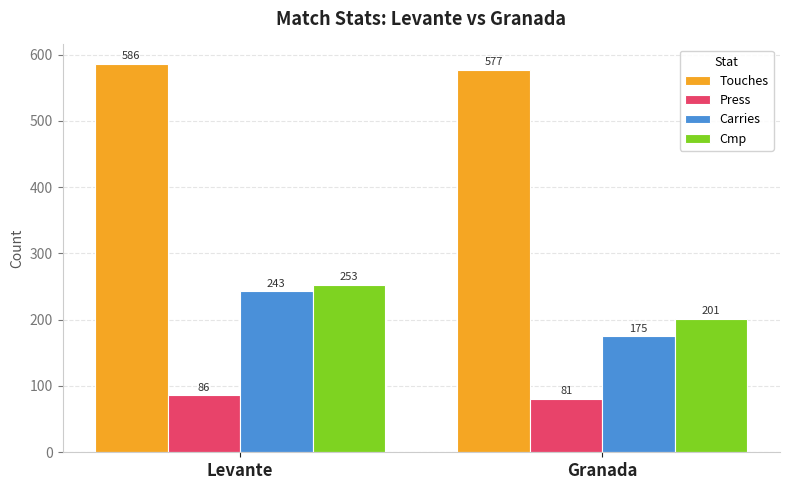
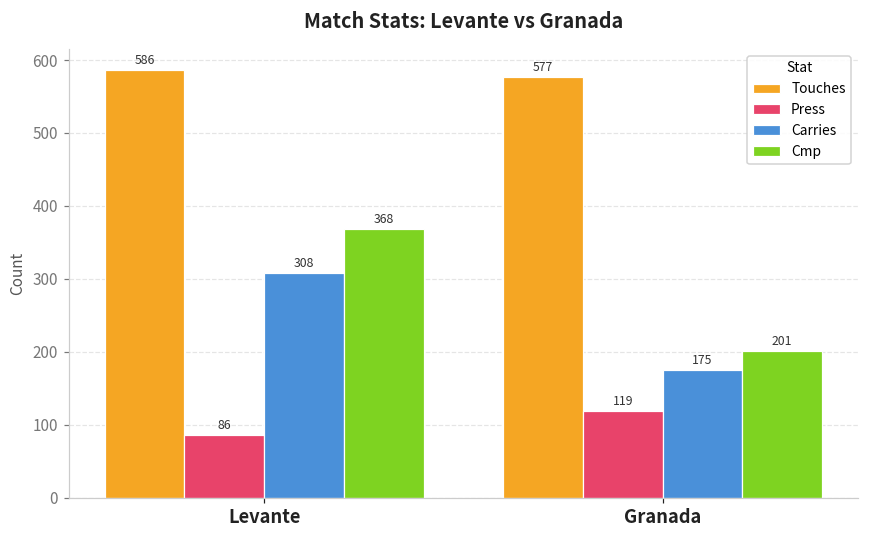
Carries, Levante: 243 -> 308
Cmp, Levante: 253 -> 368
Press, Granada: 81 -> 119
